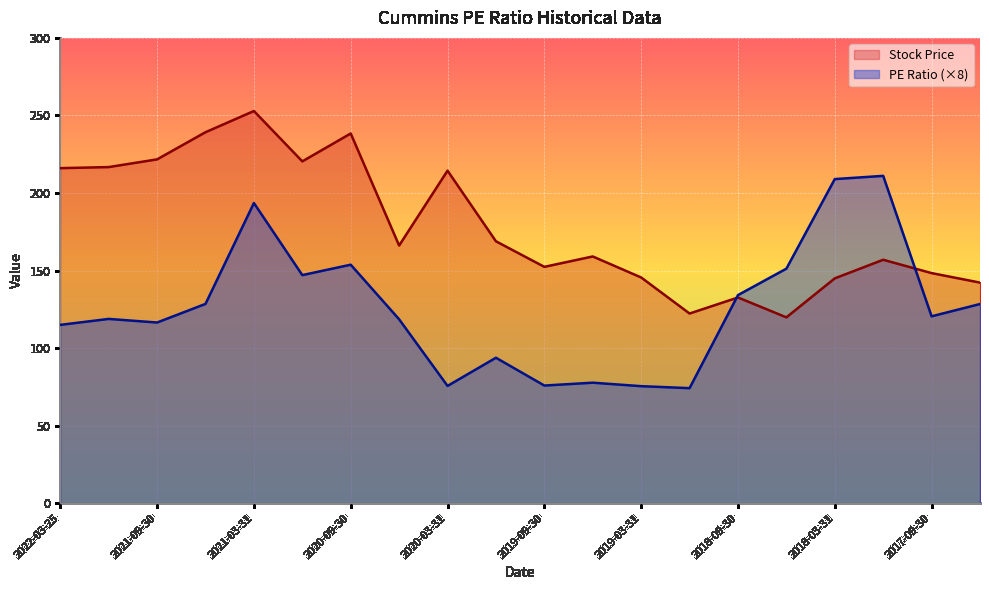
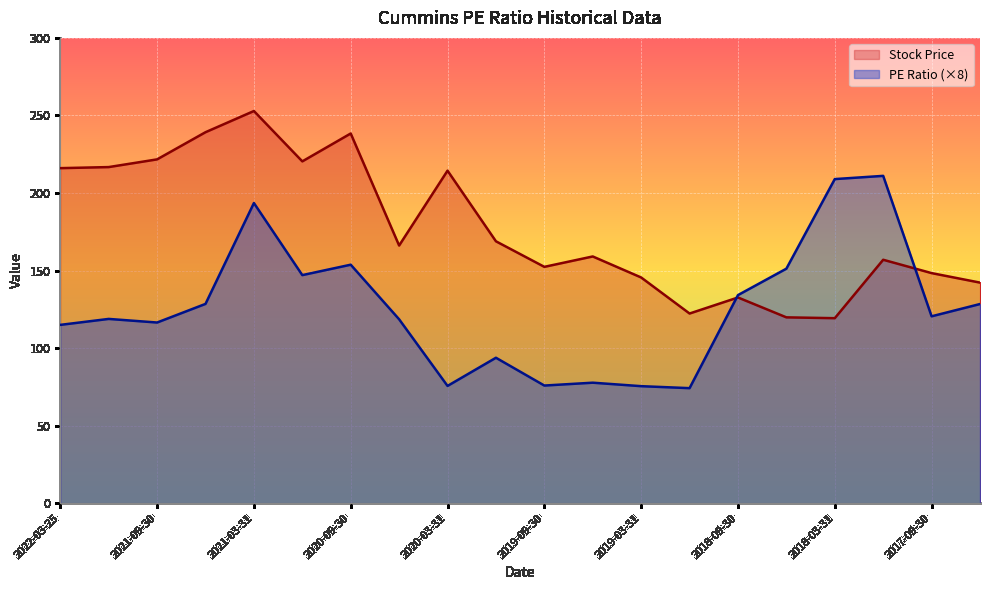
Stock Price, 2018-03-31: 145 -> 119
